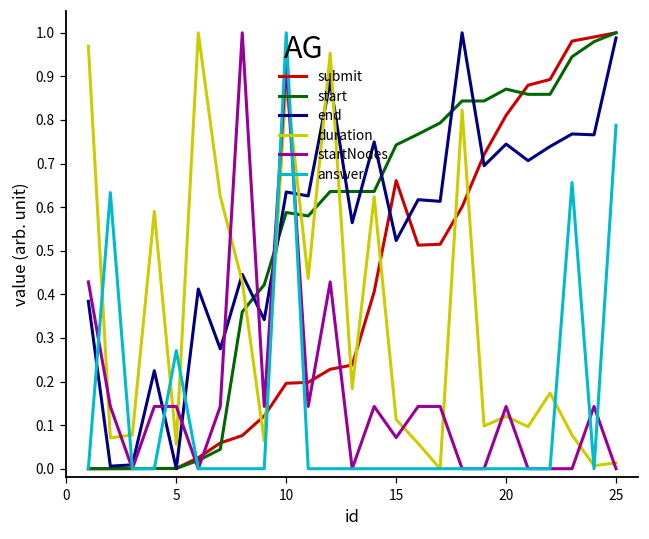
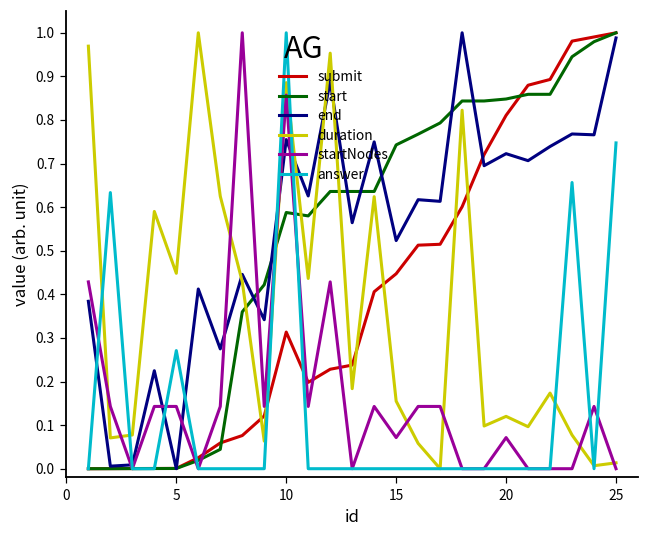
duration, 5: 0.06 -> 0.45
submit, 10: 0.20 -> 0.31
end, 10: 0.63 -> 0.76
startNodes, 10: 0.93 -> 0.86
submit, 15: 0.66 -> 0.45
duration, 15: 0.11 -> 0.16
start, 20: 0.87 -> 0.85
end, 20: 0.74 -> 0.72
startNodes, 20: 0.14 -> 0.07
answer, 25: 0.79 -> 0.75
